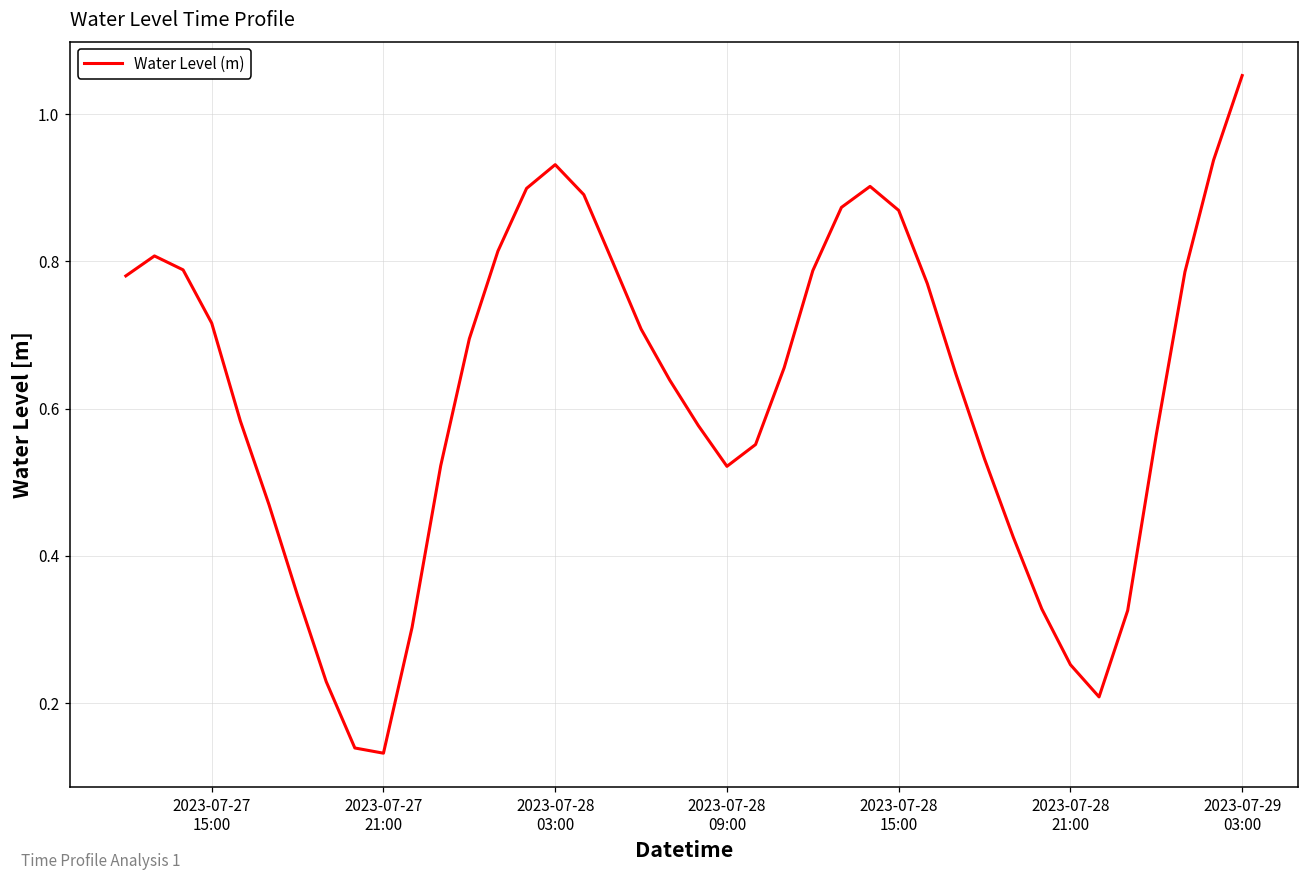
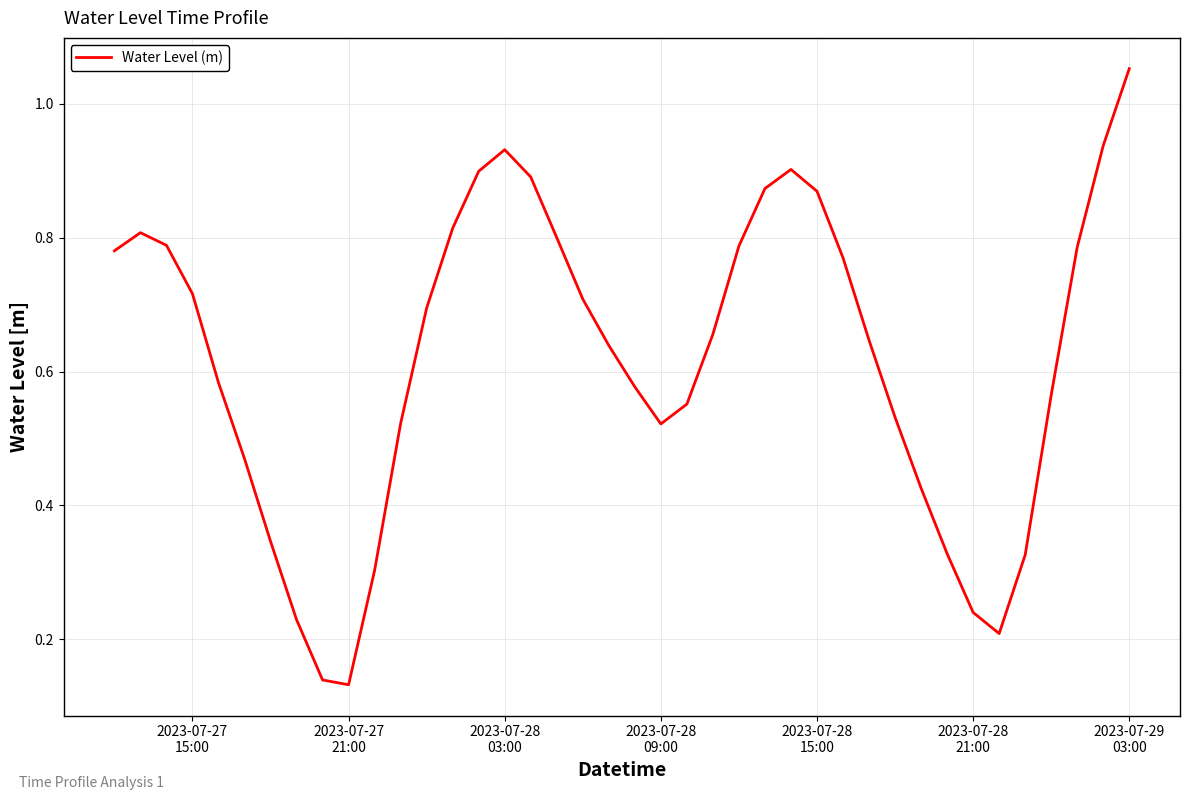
2023-07-28 21:00: 0.25 -> 0.24
